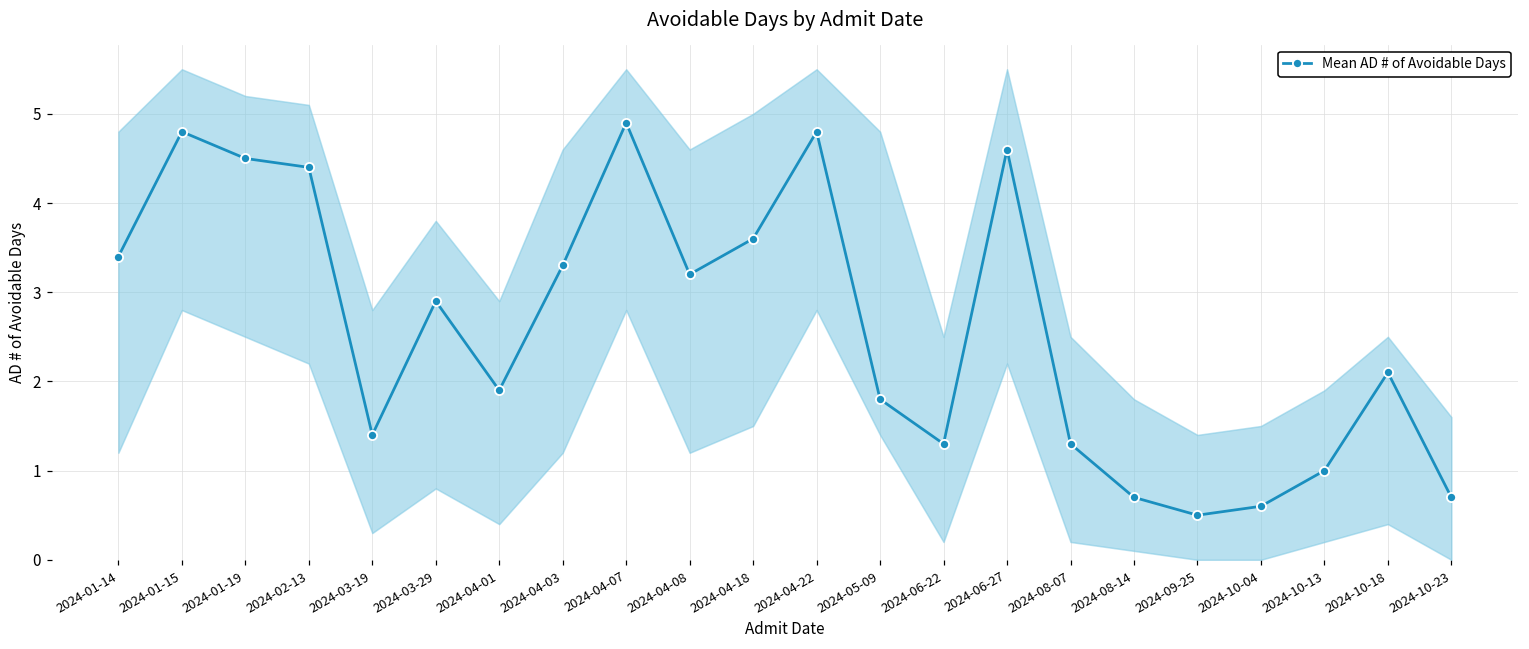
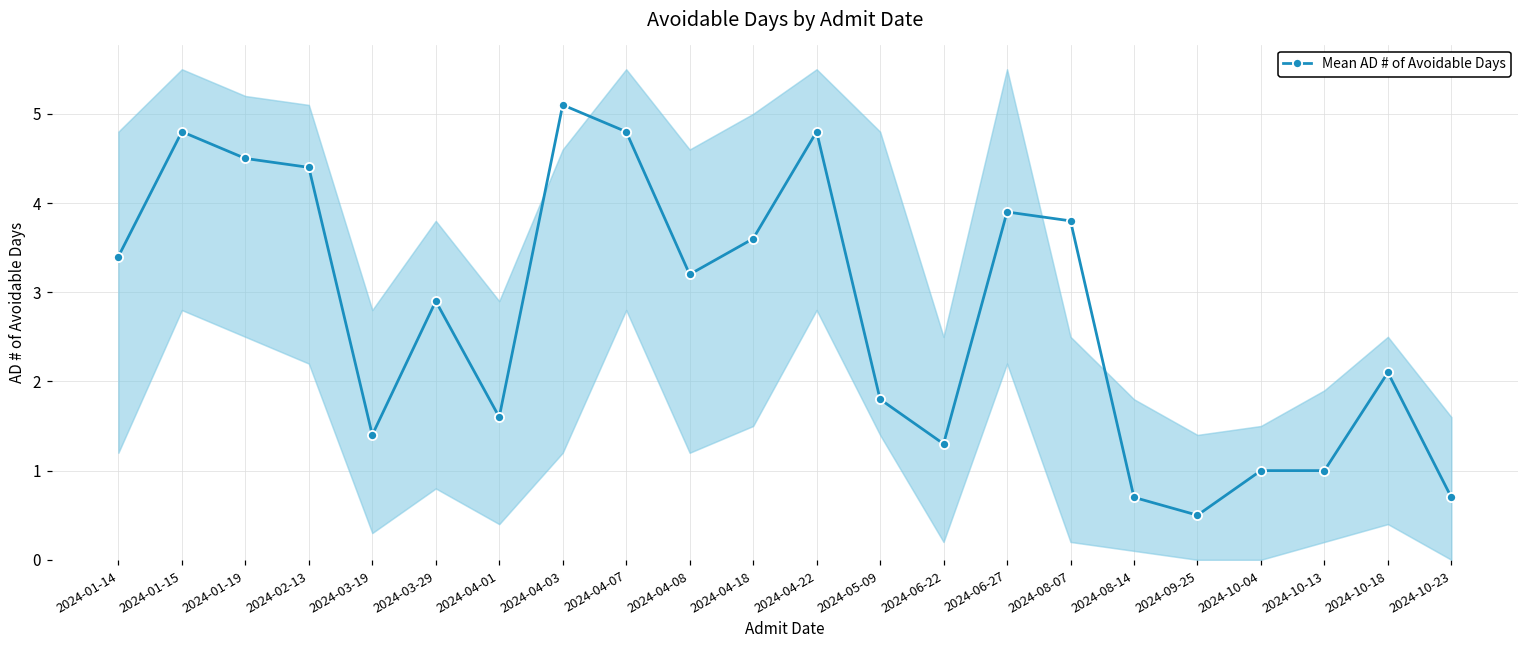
Mean AD # of Avoidable Days, 2024-04-01: 1.9 -> 1.6
Mean AD # of Avoidable Days, 2024-04-03: 3.3 -> 5.1
Mean AD # of Avoidable Days, 2024-04-07: 4.9 -> 4.8
Mean AD # of Avoidable Days, 2024-06-27: 4.6 -> 3.9
Mean AD # of Avoidable Days, 2024-08-07: 1.3 -> 3.8
Mean AD # of Avoidable Days, 2024-10-04: 0.6 -> 1.0
